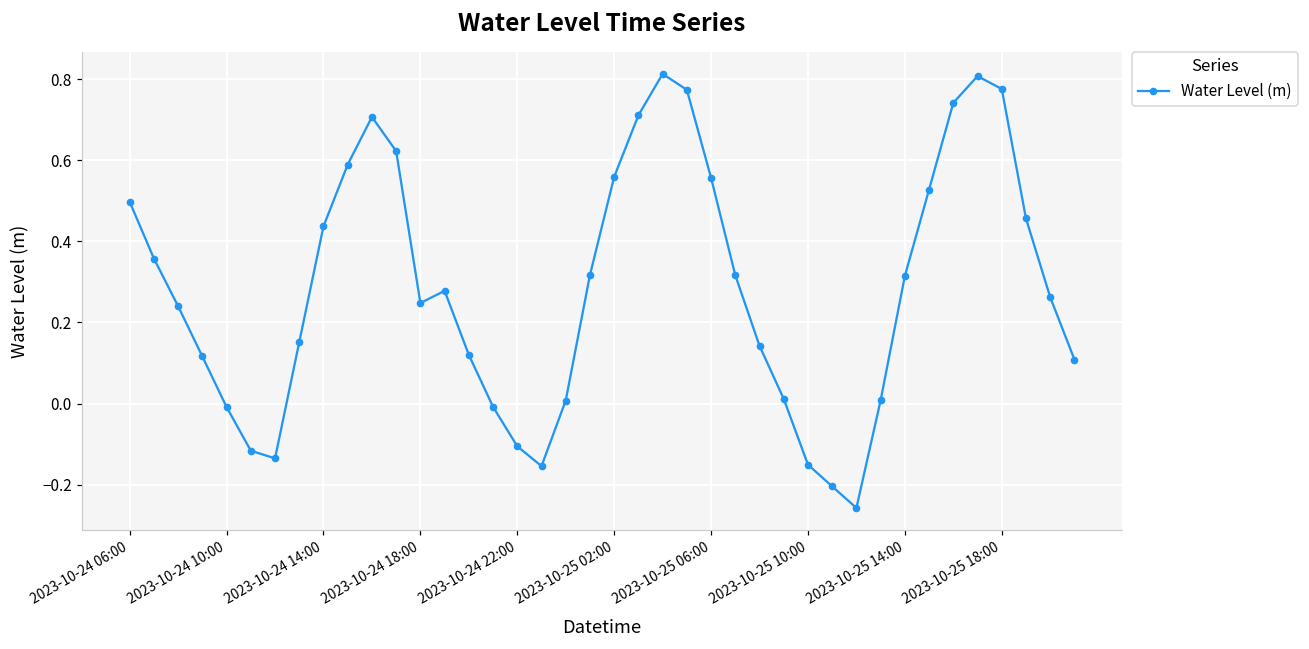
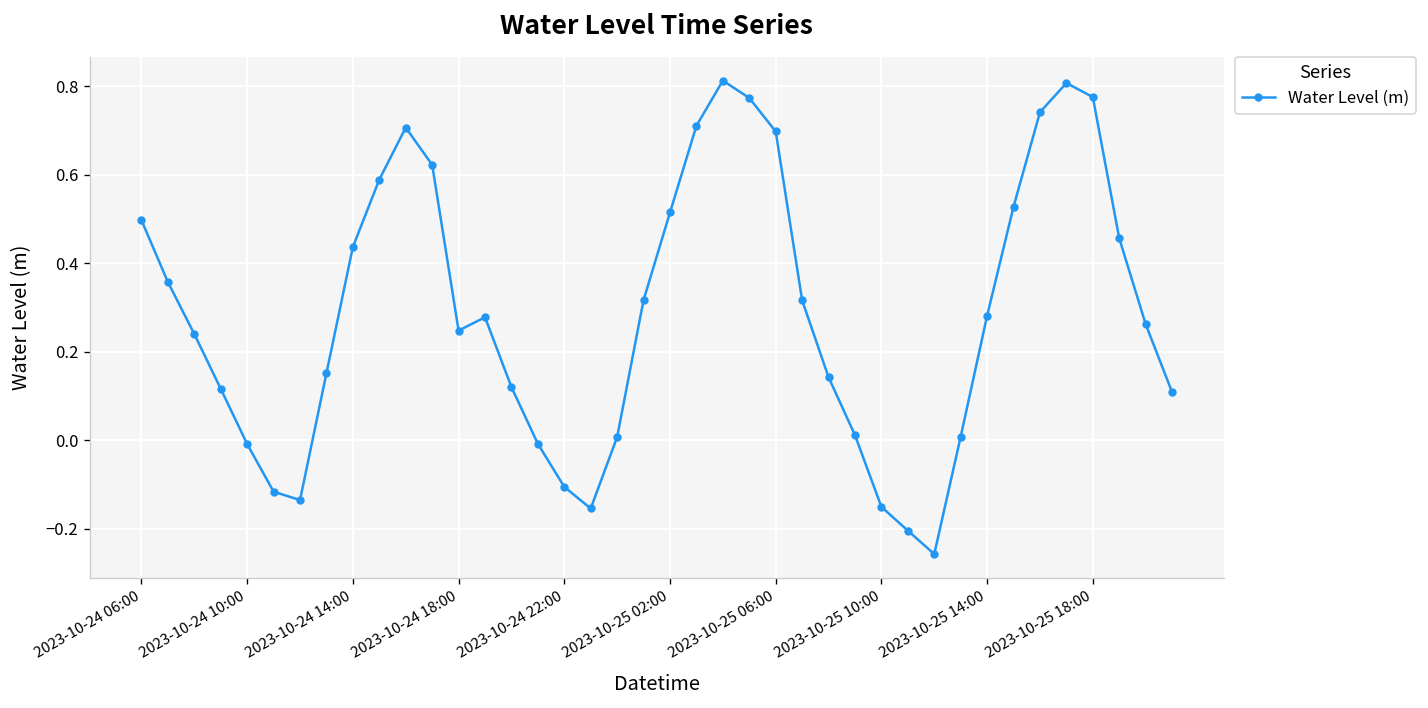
2023-10-25 02:00: 0.56 -> 0.52
2023-10-25 06:00: 0.56 -> 0.70
2023-10-25 14:00: 0.31 -> 0.28
